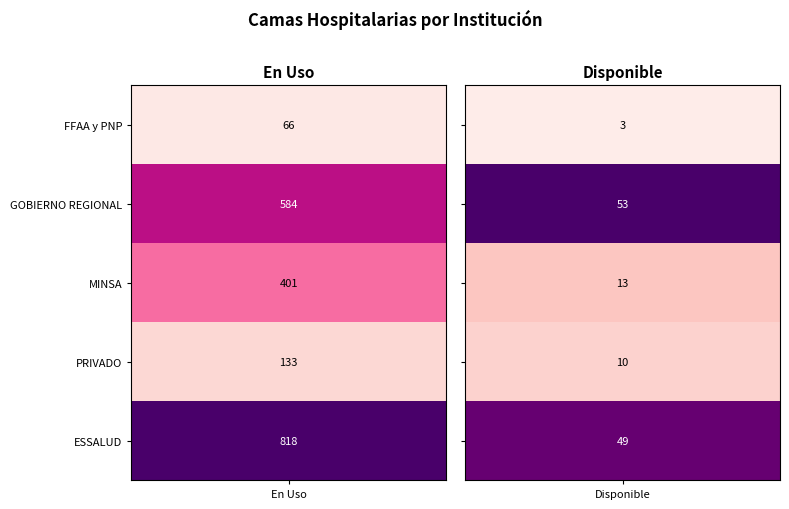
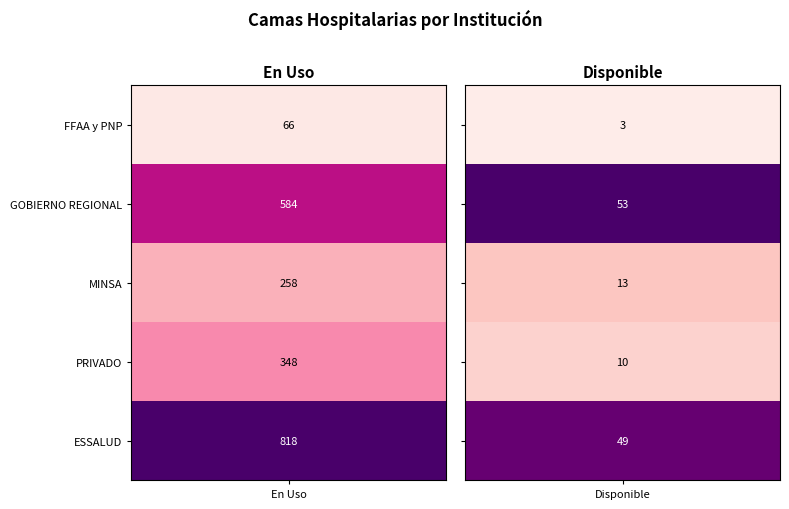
En Uso, MINSA, En Uso: 401 -> 258
En Uso, PRIVADO, En Uso: 133 -> 348
